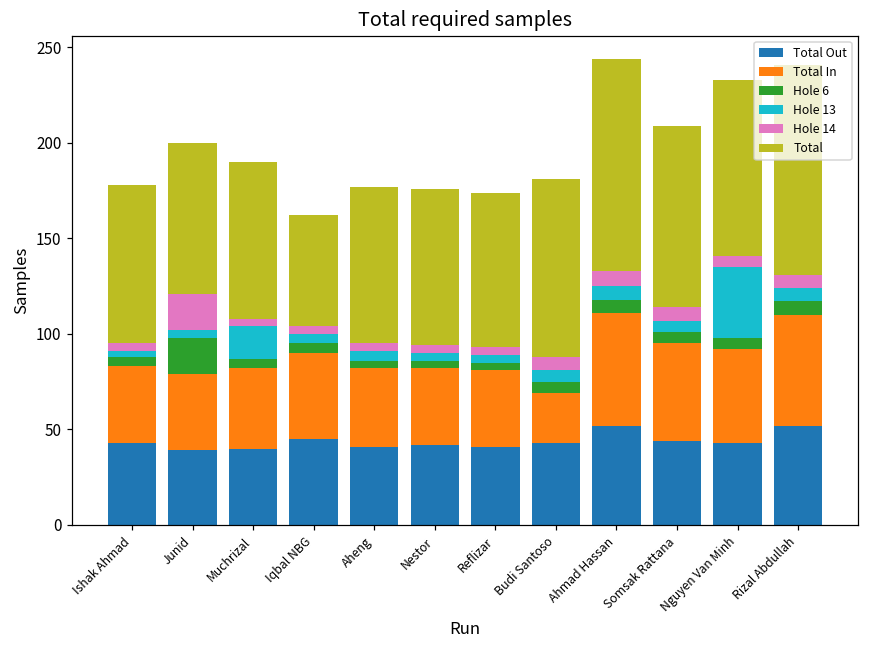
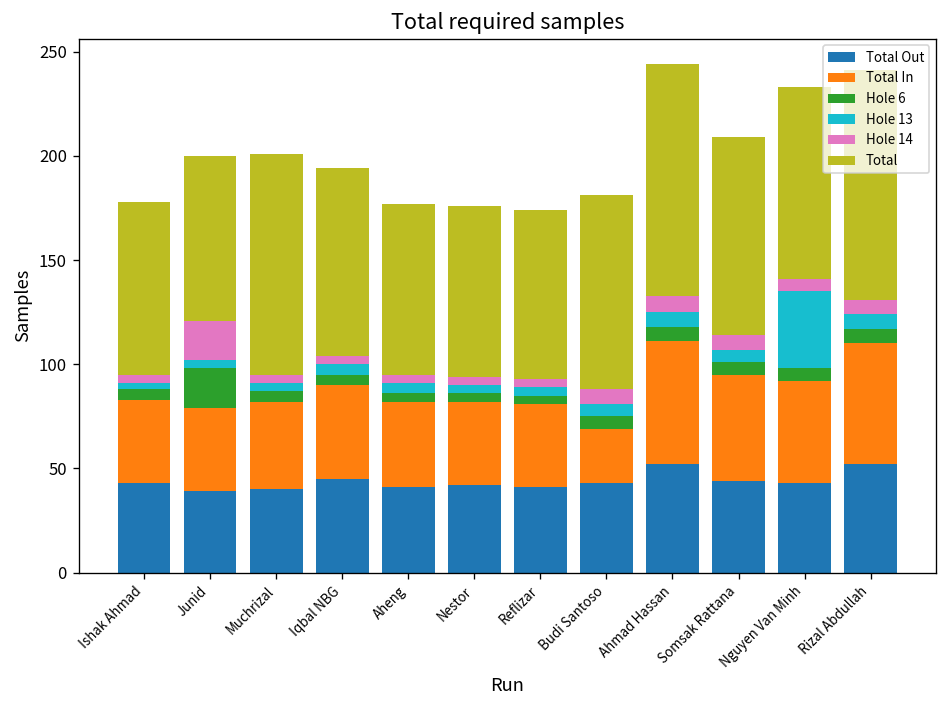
Hole 13, Muchrizal: 17 -> 4
Total, Muchrizal: 82 -> 106
Total, Iqbal NBG: 58 -> 90
